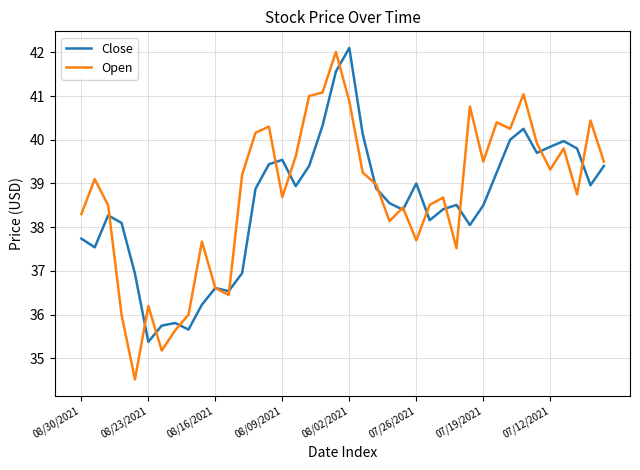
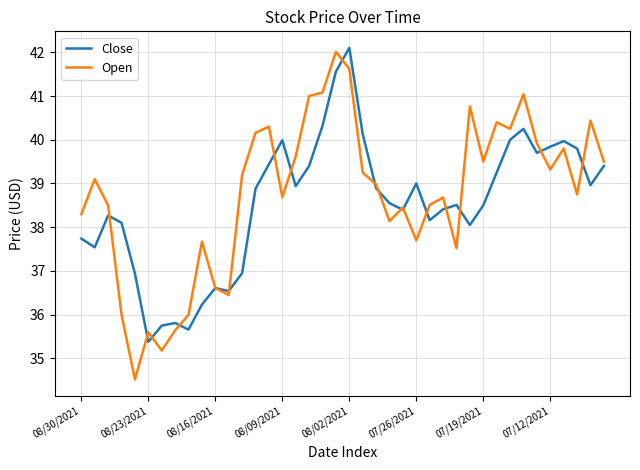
Open, 08/23/2021: 36.2 -> 35.6
Close, 08/09/2021: 39.5 -> 40.0
Open, 08/02/2021: 40.9 -> 41.6
